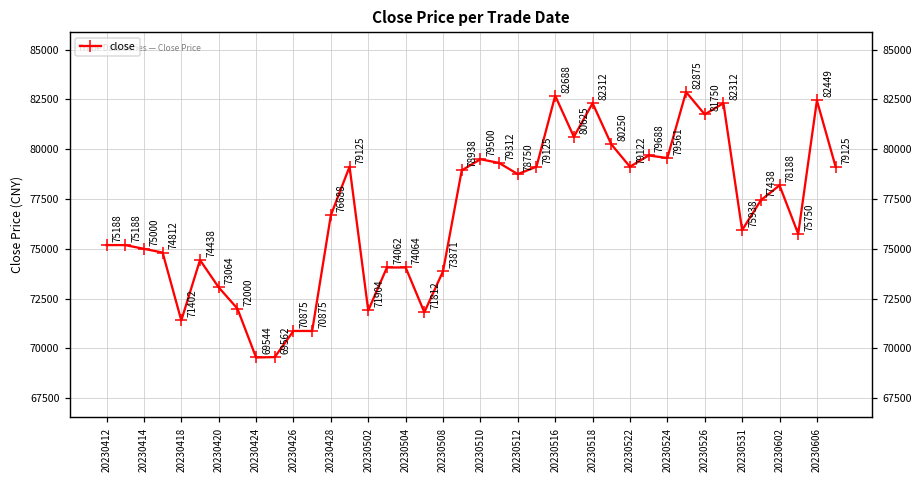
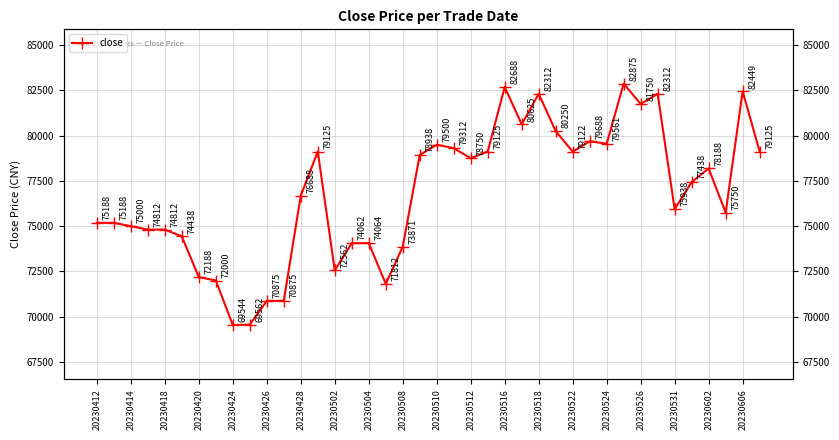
20230418: 71402 -> 74812
20230420: 73064 -> 72188
20230502: 71904 -> 72562
